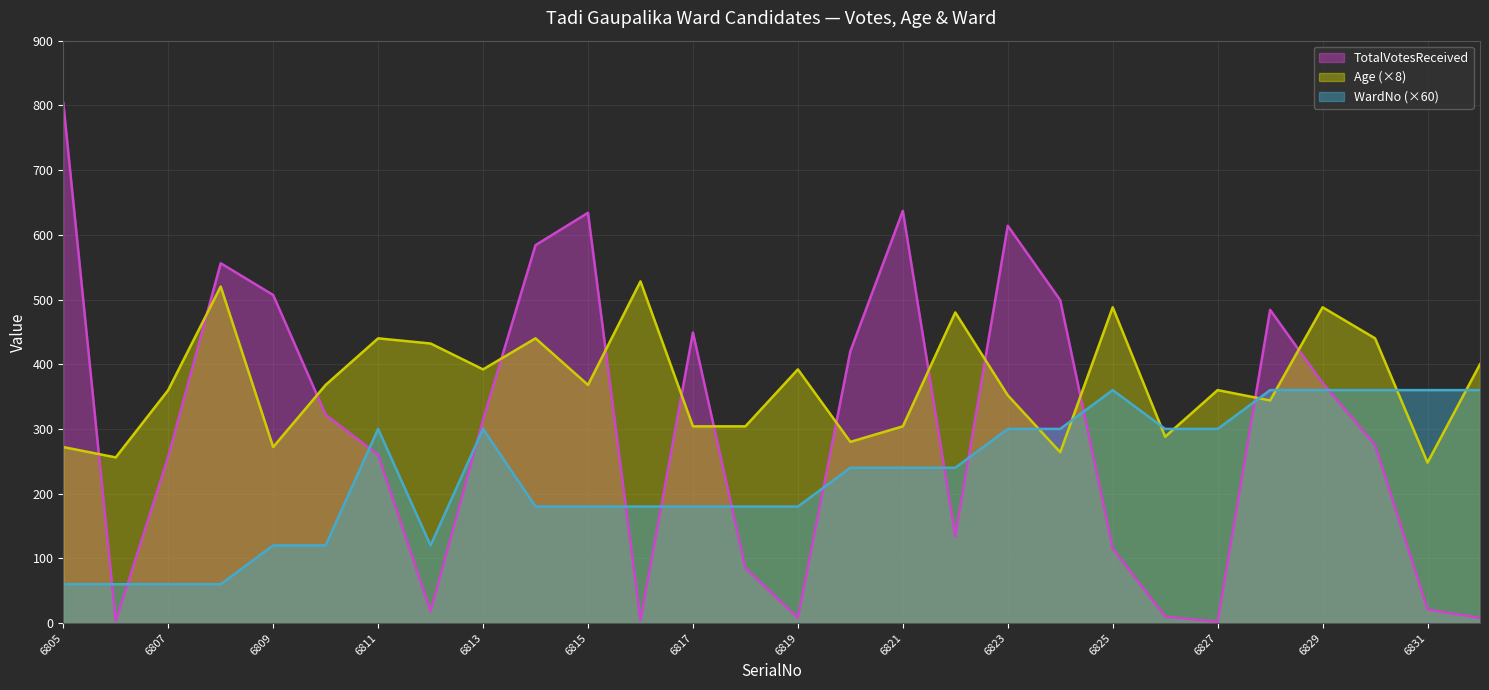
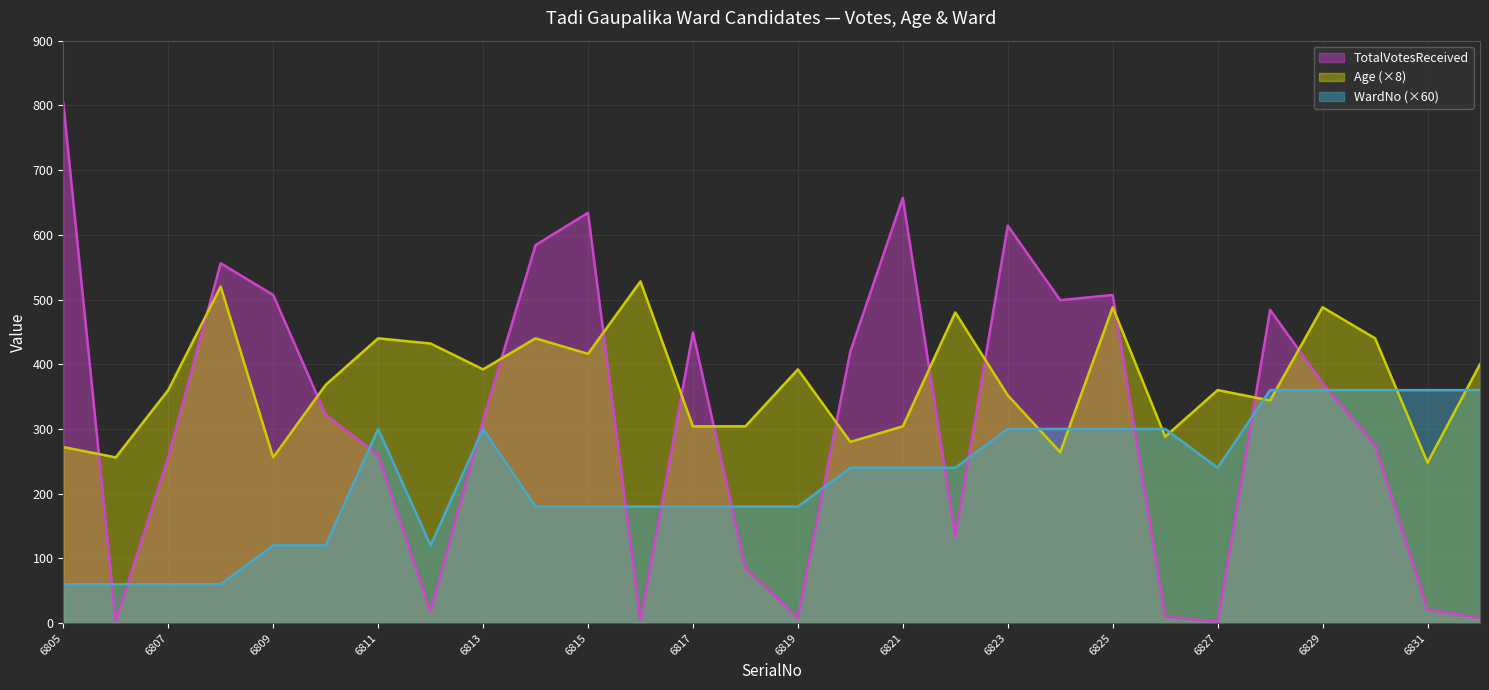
Age (×8), 6809: 270 -> 260
Age (×8), 6815: 370 -> 420
TotalVotesReceived, 6821: 640 -> 660
TotalVotesReceived, 6825: 120 -> 510
WardNo (×60), 6825: 360 -> 300
WardNo (×60), 6827: 300 -> 240
